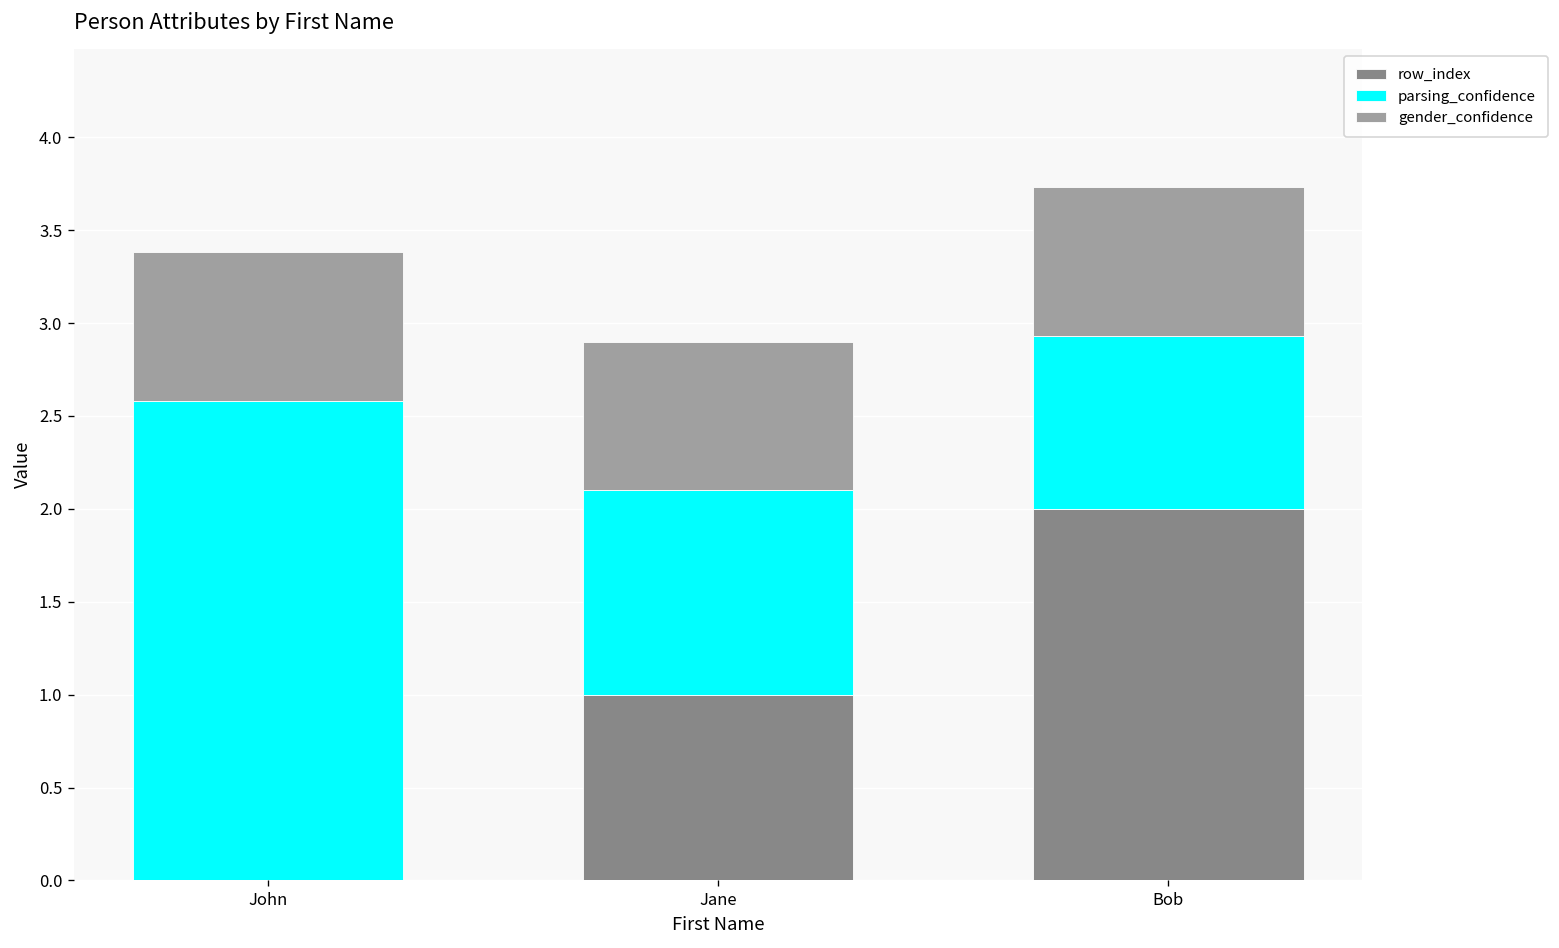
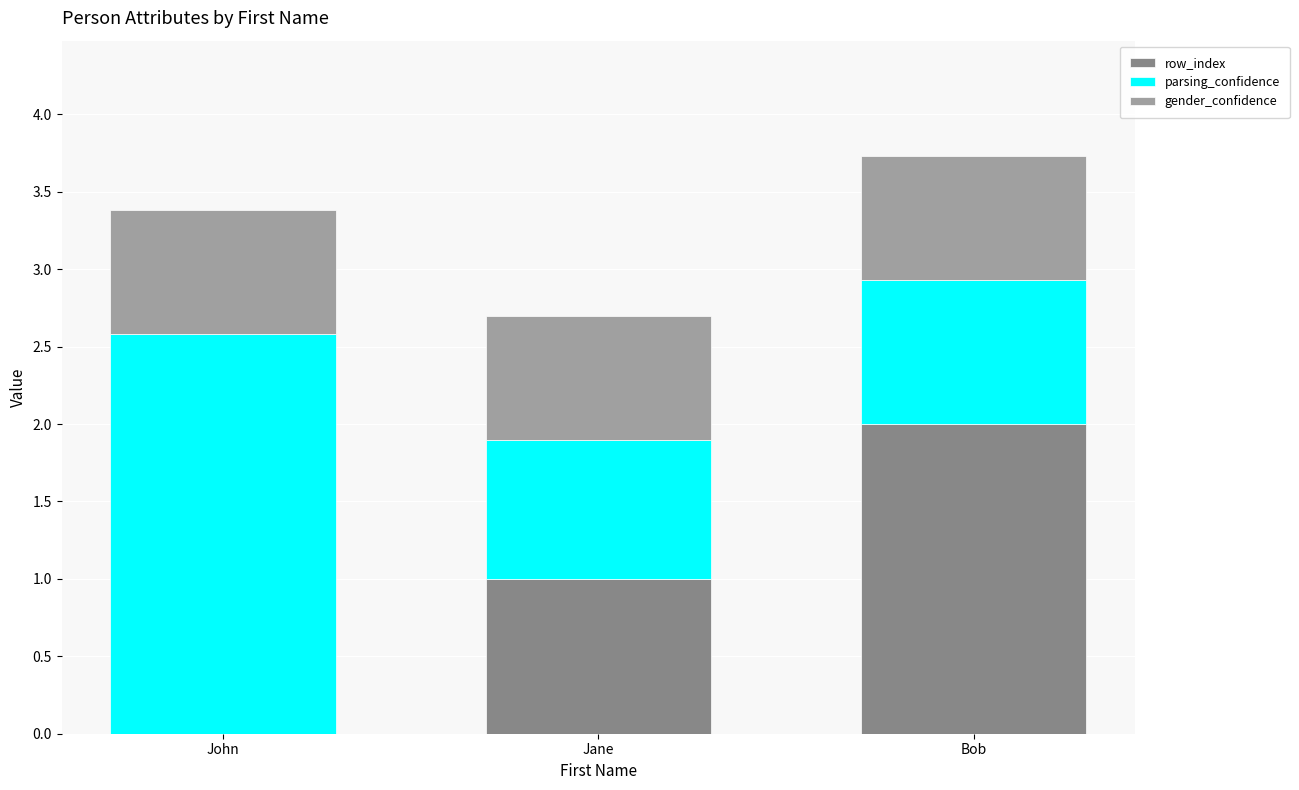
parsing_confidence, Jane: 1.1 -> 0.9
